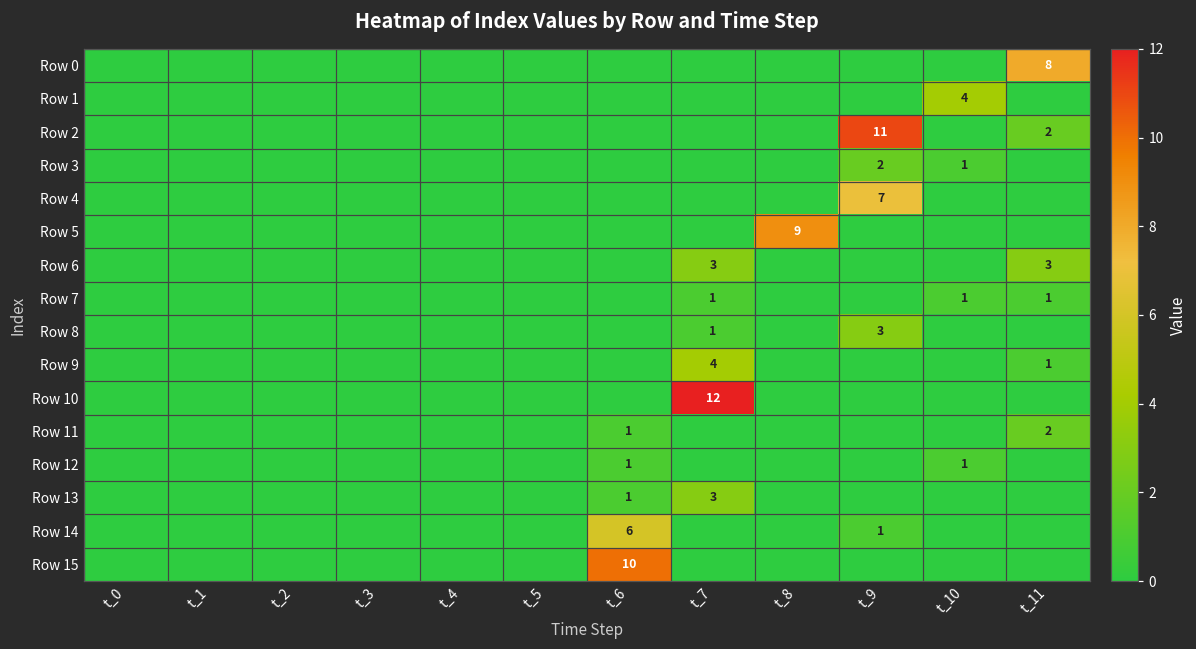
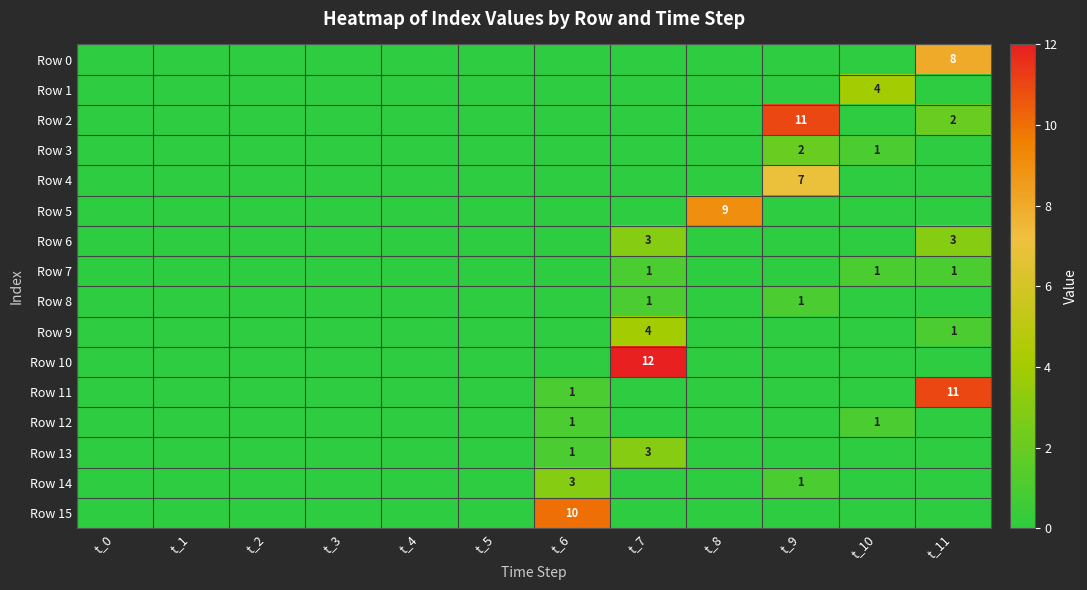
Row 8, t_9: 3 -> 1
Row 11, t_11: 2 -> 11
Row 14, t_6: 6 -> 3
